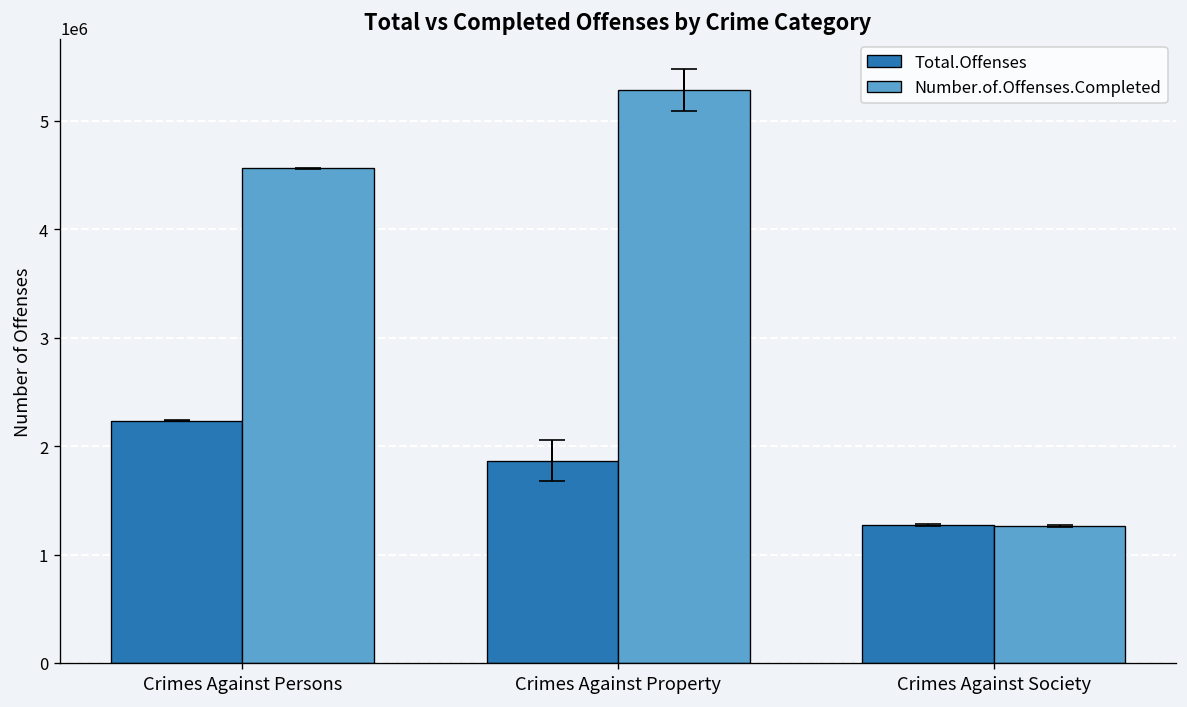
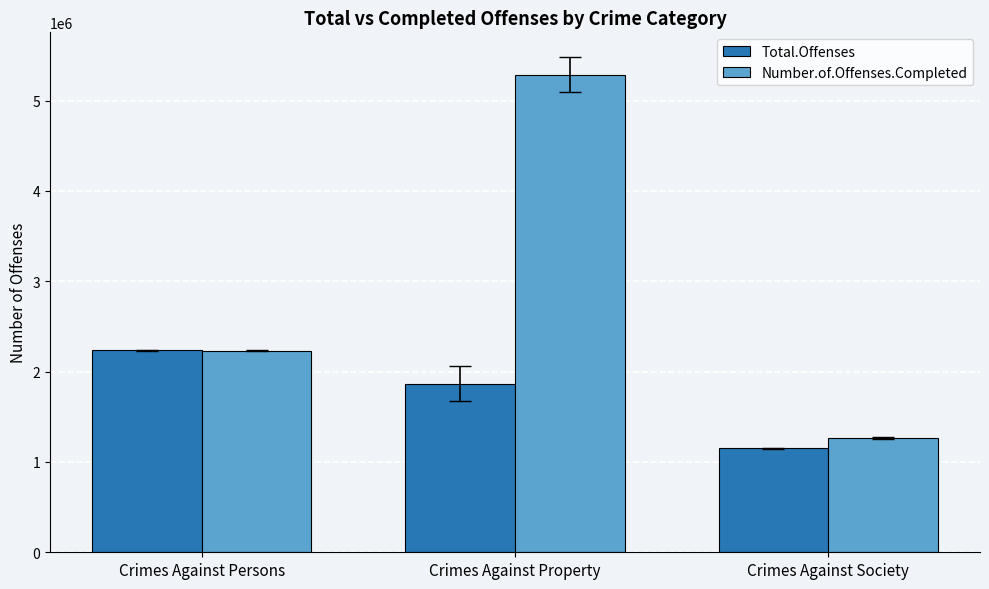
Number.of.Offenses.Completed, Crimes Against Persons: 4600000 -> 2200000
Total.Offenses, Crimes Against Society: 1300000 -> 1200000
